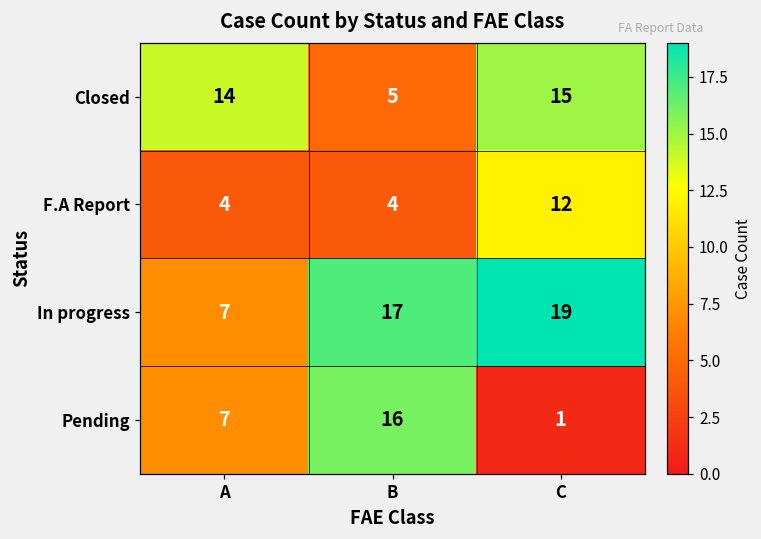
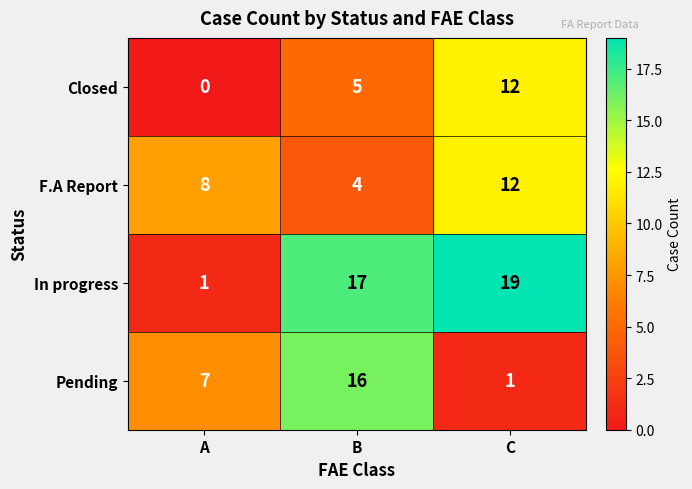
Closed, A: 14 -> 0
Closed, C: 15 -> 12
F.A Report, A: 4 -> 8
In progress, A: 7 -> 1
